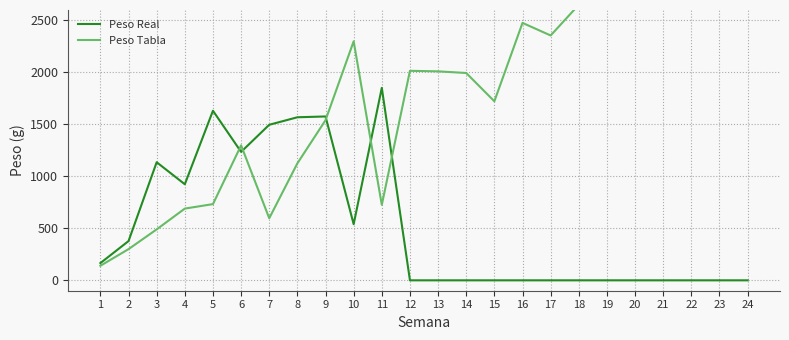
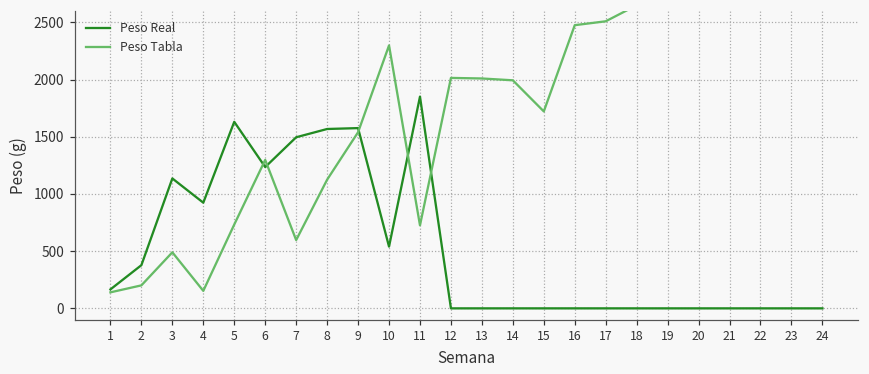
Peso Tabla, 2: 300 -> 200
Peso Tabla, 4: 690 -> 150
Peso Tabla, 17: 2360 -> 2510
